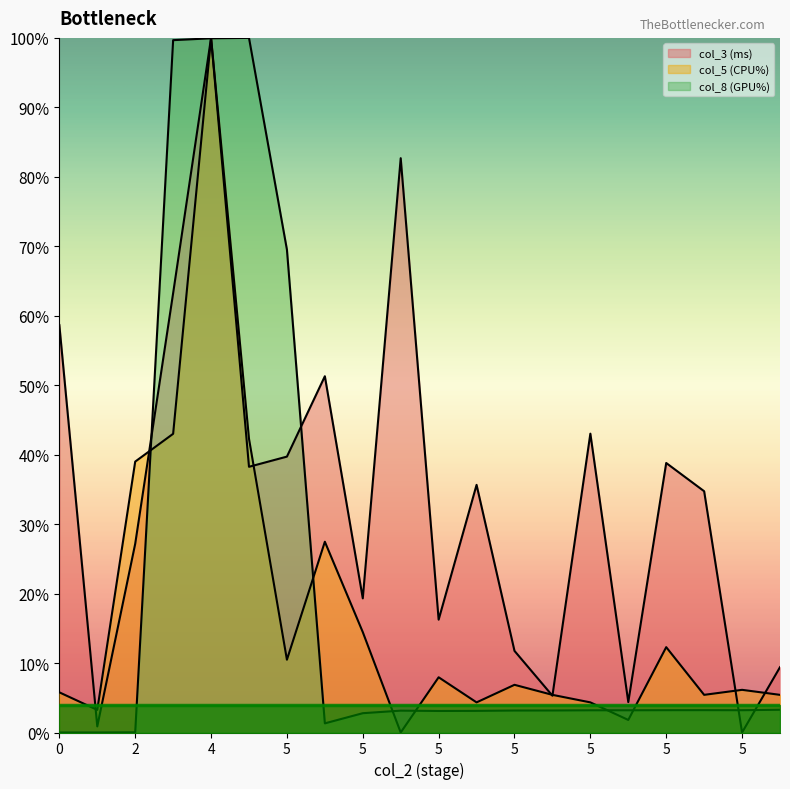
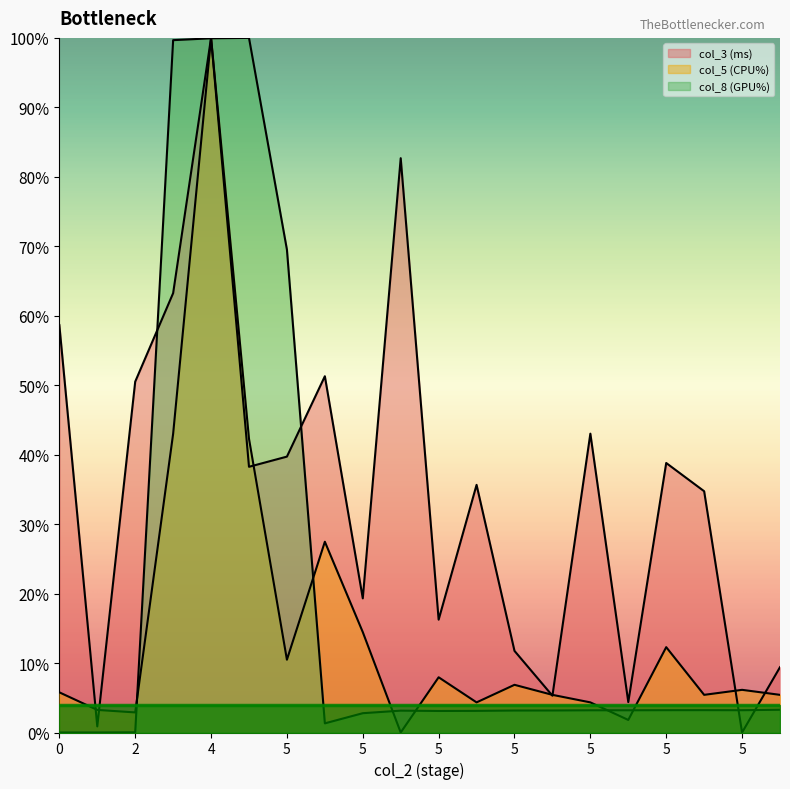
col_3 (ms), 2: 27% -> 51%
col_5 (CPU%), 2: 39% -> 3%
